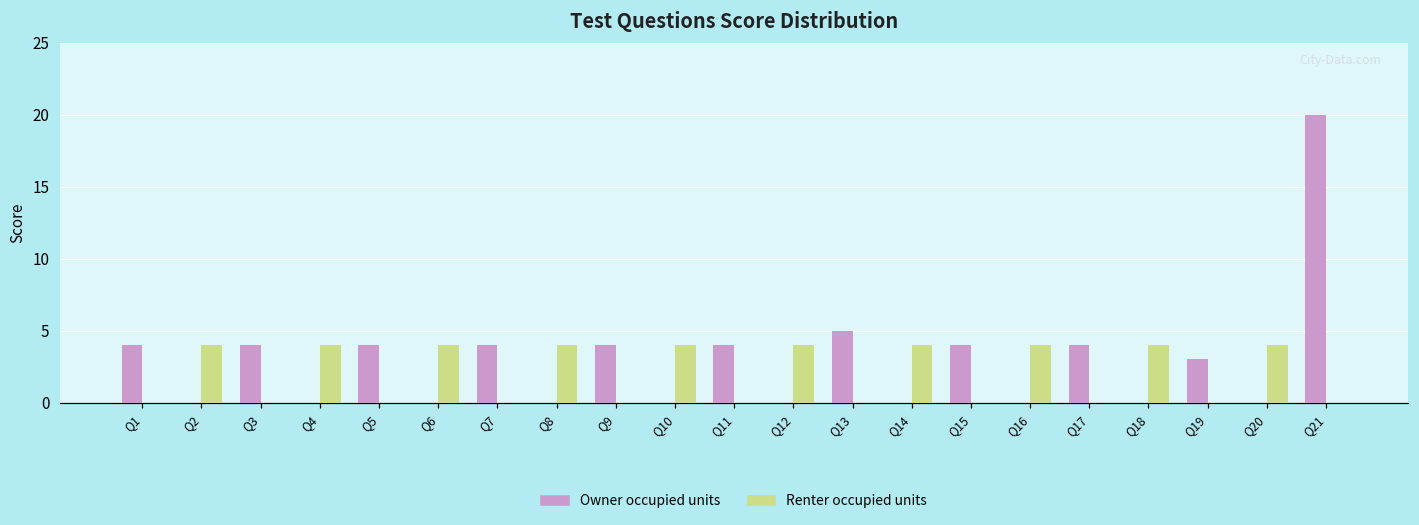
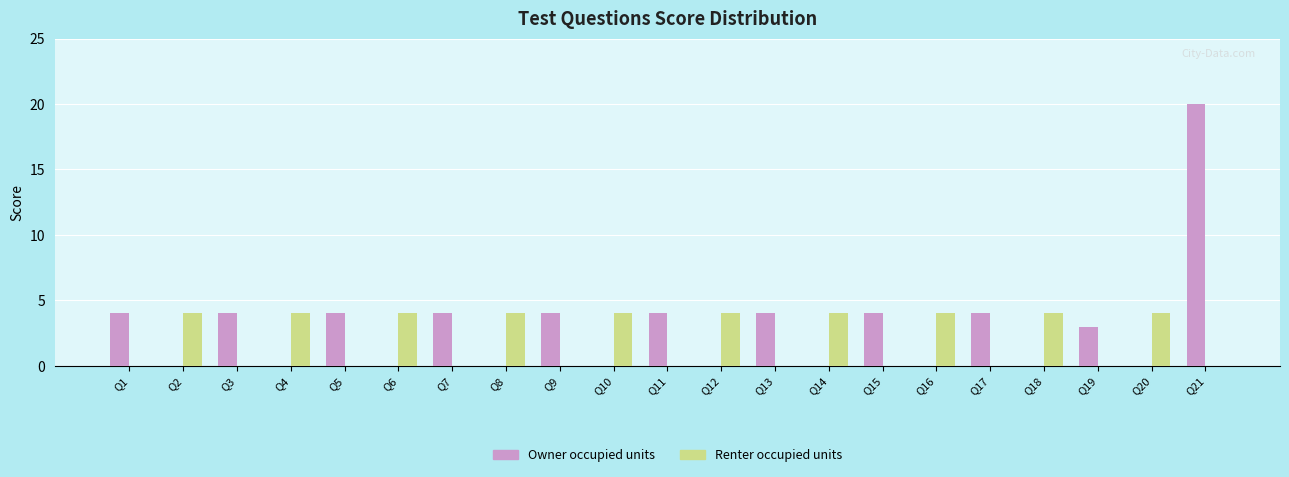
Owner occupied units, Q13: 5 -> 4
